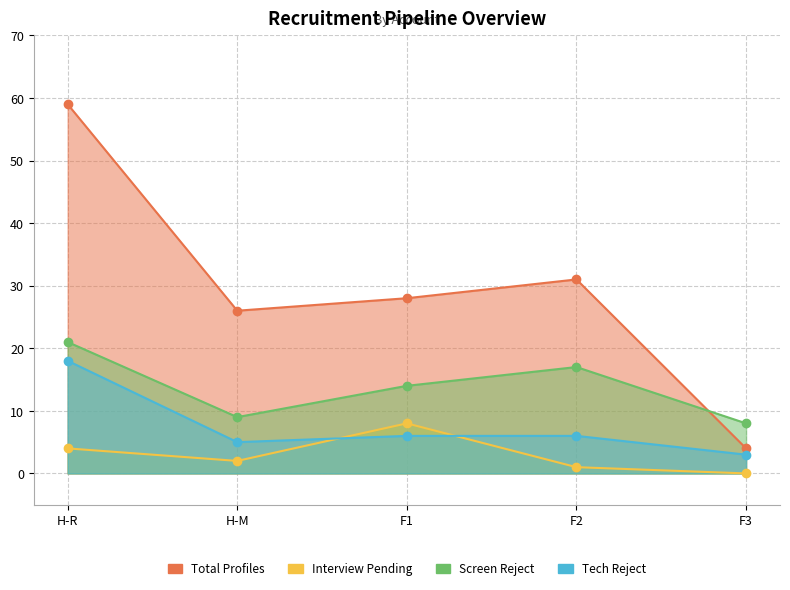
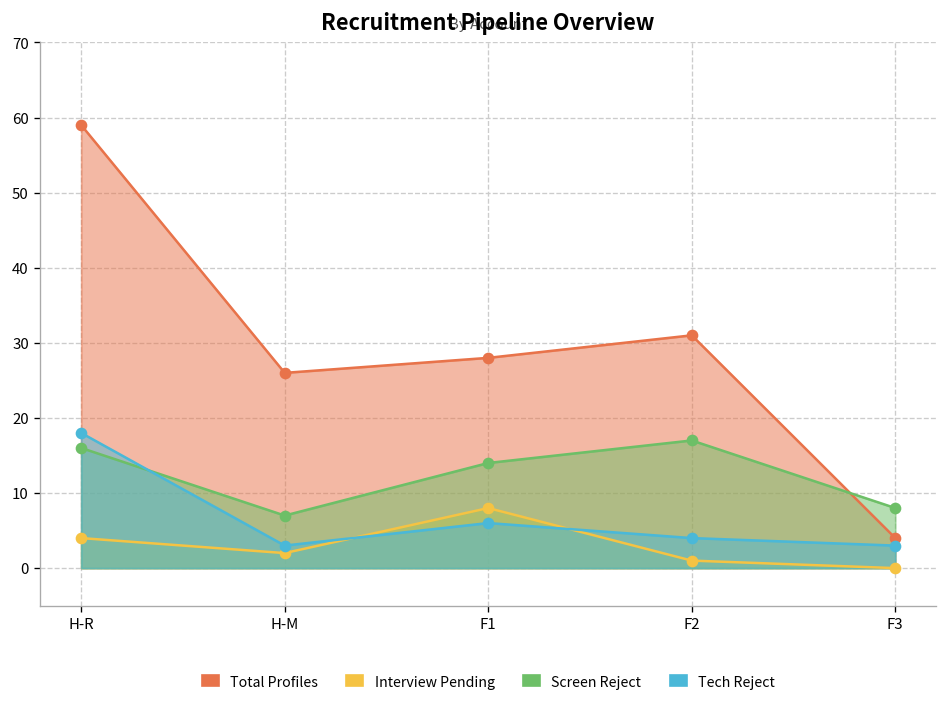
Screen Reject, H-R: 21 -> 16
Screen Reject, H-M: 9 -> 7
Tech Reject, H-M: 5 -> 3
Tech Reject, F2: 6 -> 4
